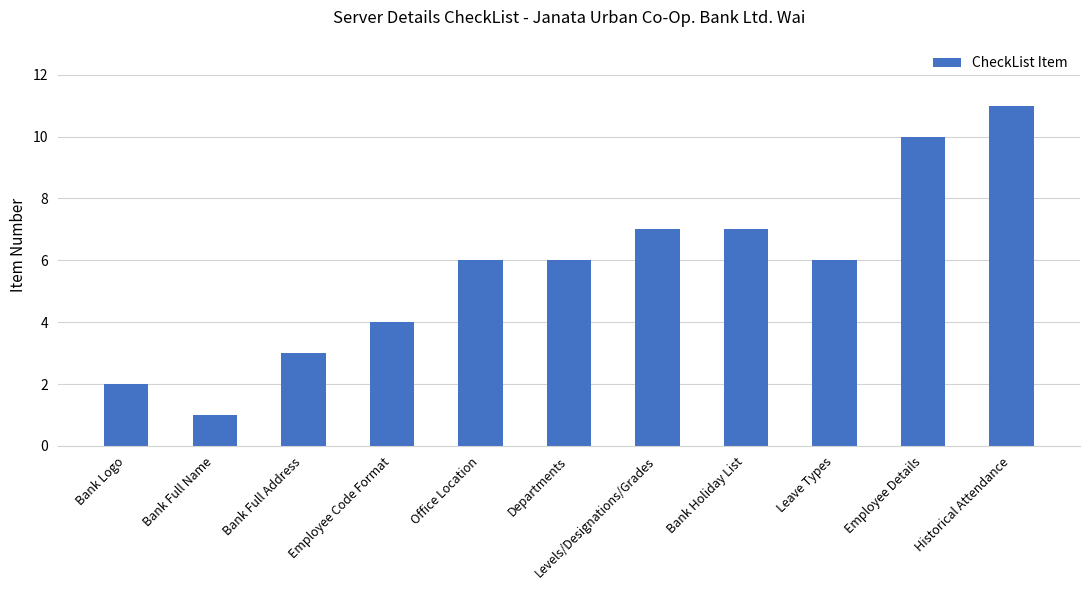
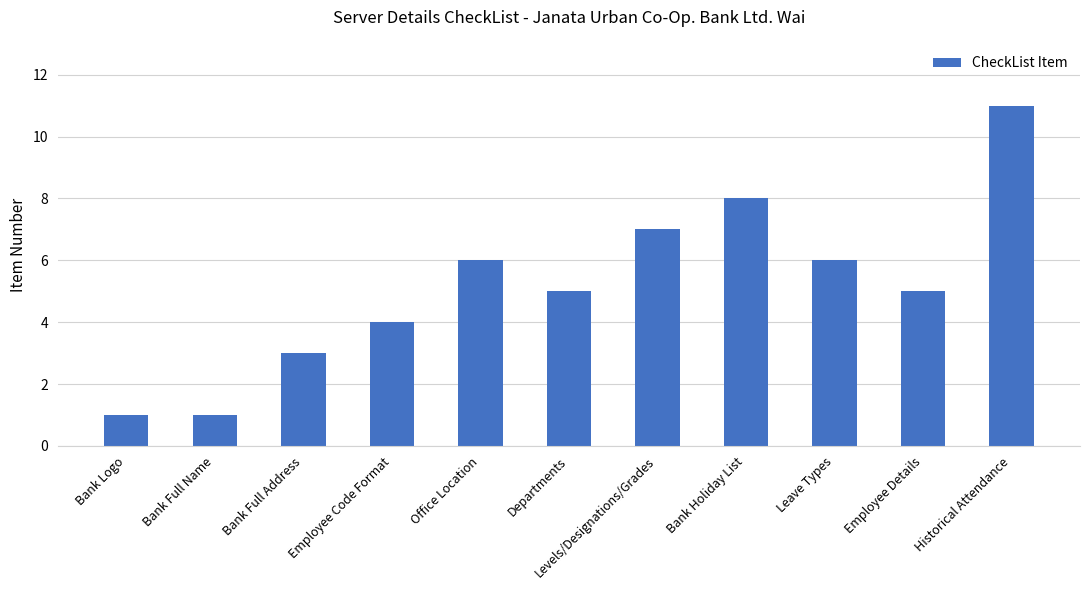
Bank Logo: 2 -> 1
Departments: 6 -> 5
Bank Holiday List: 7 -> 8
Employee Details: 10 -> 5
